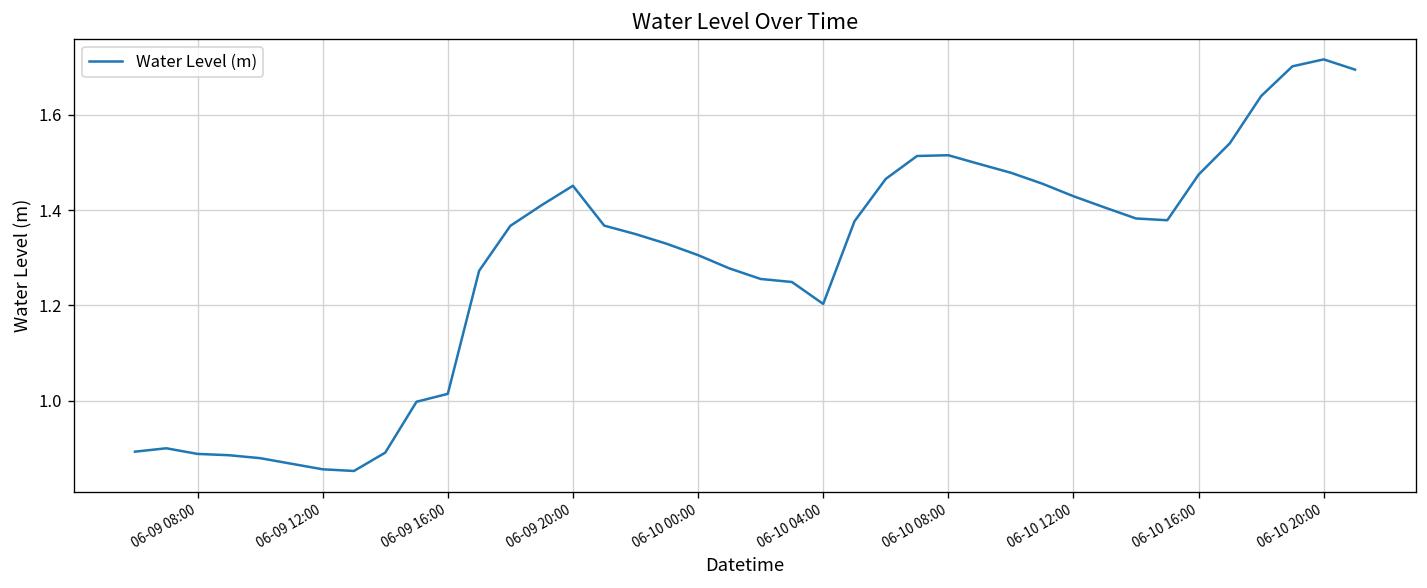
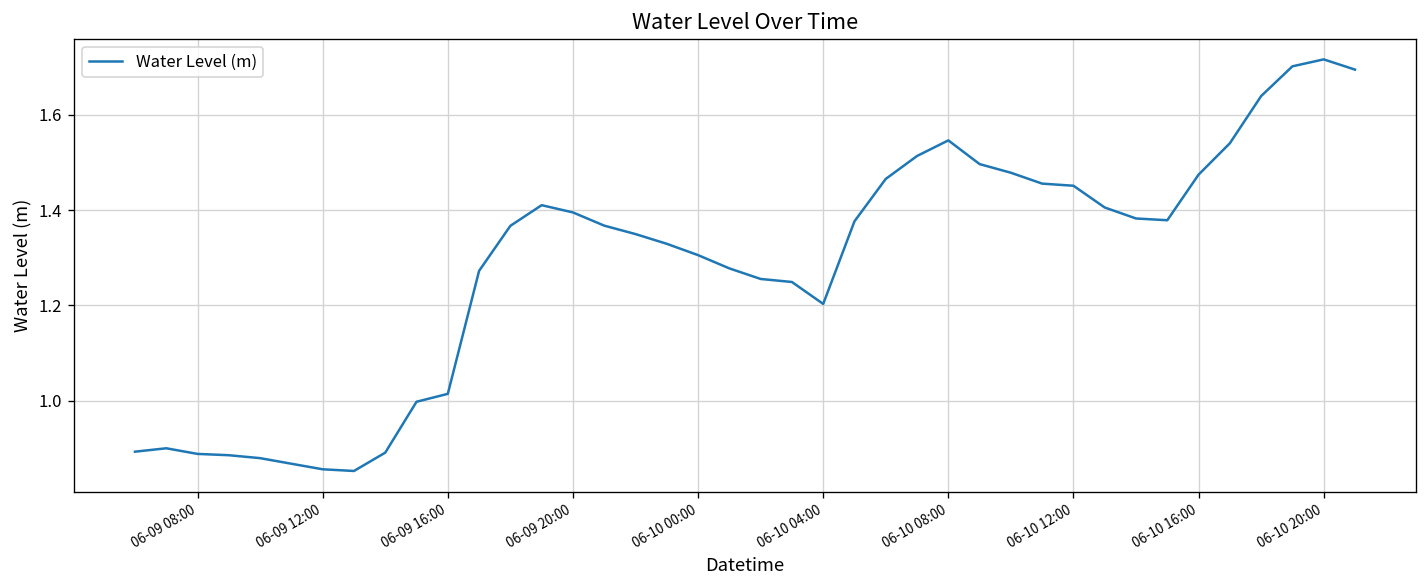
06-09 20:00: 1.45 -> 1.40
06-10 08:00: 1.52 -> 1.55
06-10 12:00: 1.43 -> 1.45
